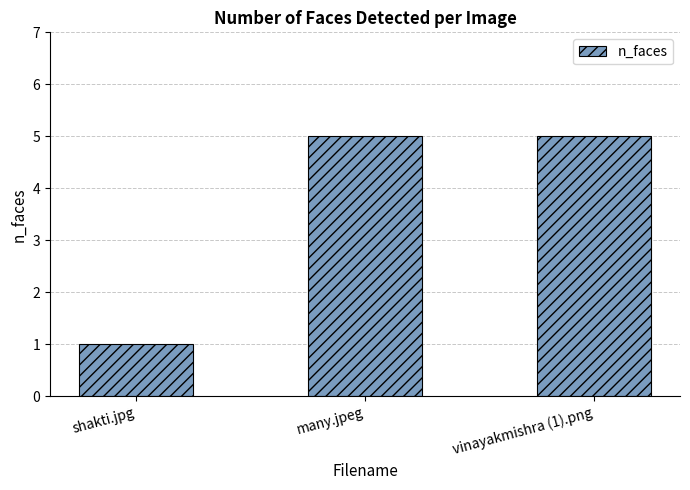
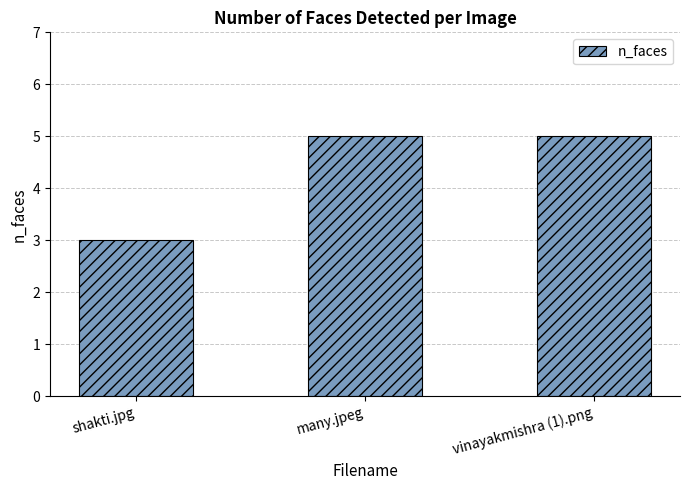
shakti.jpg: 1 -> 3
